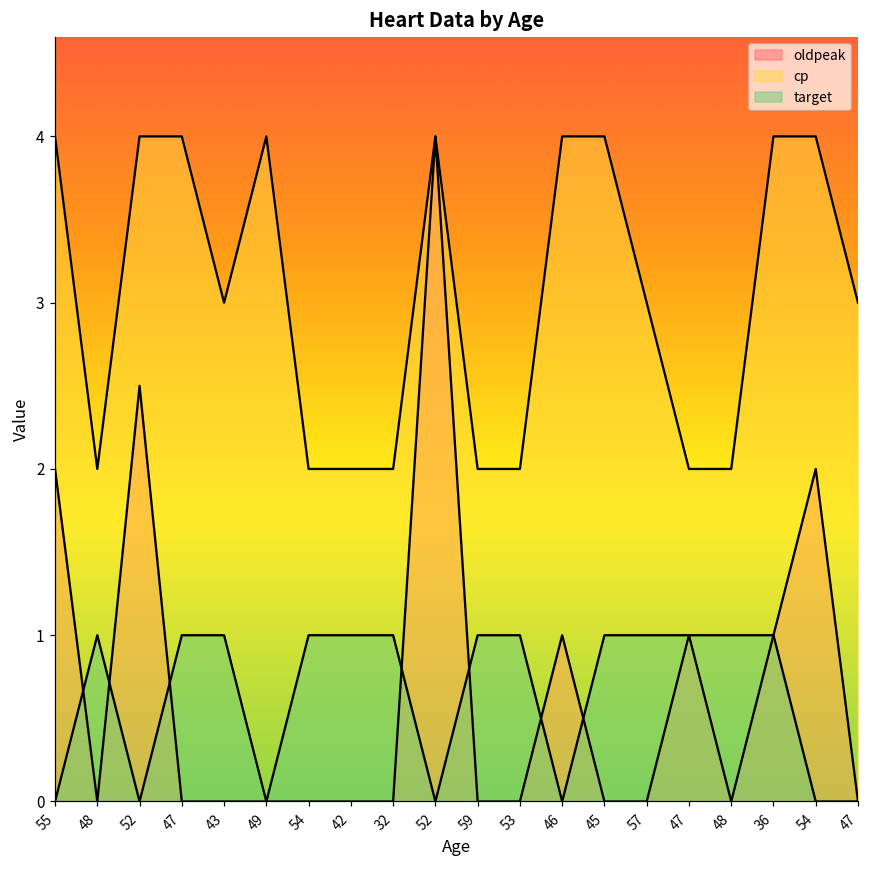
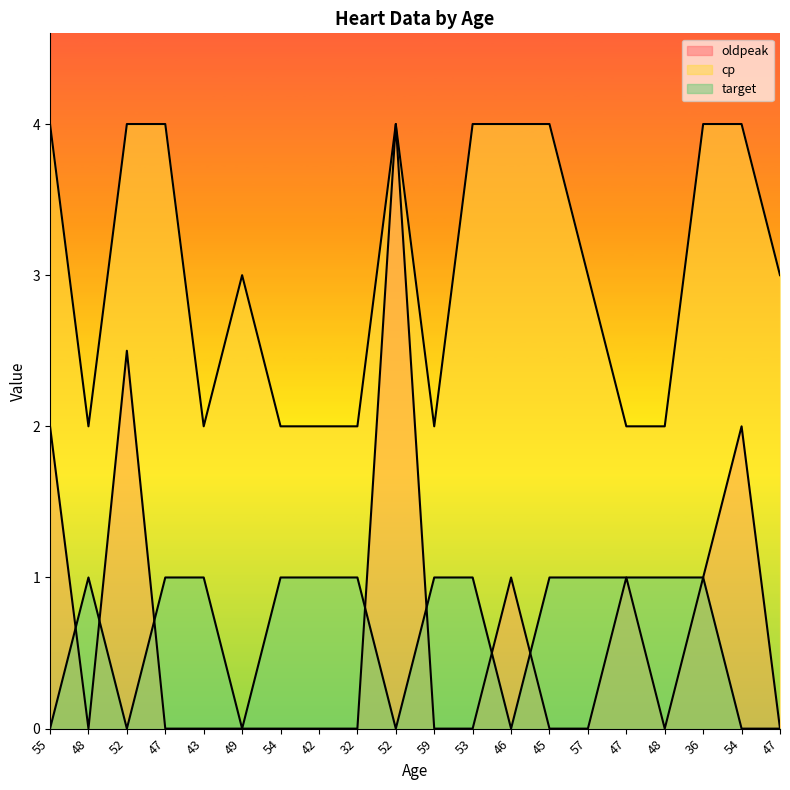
cp, 43: 3 -> 2
cp, 49: 4 -> 3
cp, 53: 2 -> 4
